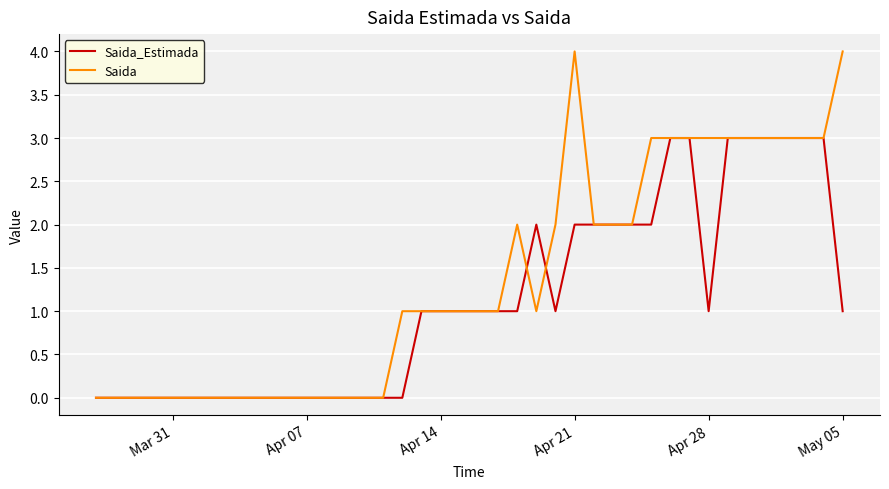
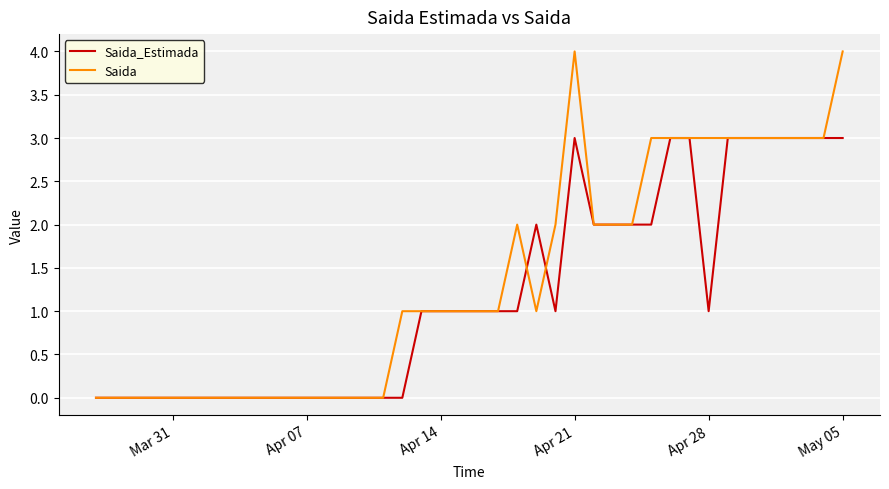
Saida_Estimada, Apr 21: 2 -> 3
Saida_Estimada, May 05: 1 -> 3
